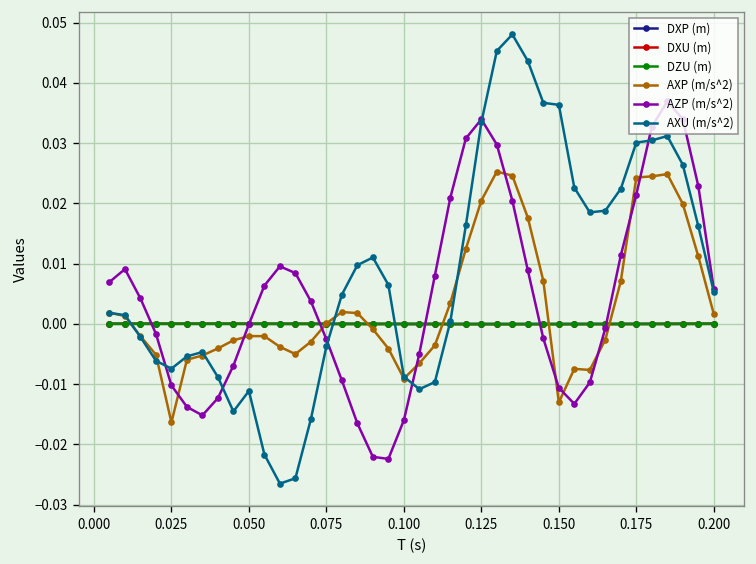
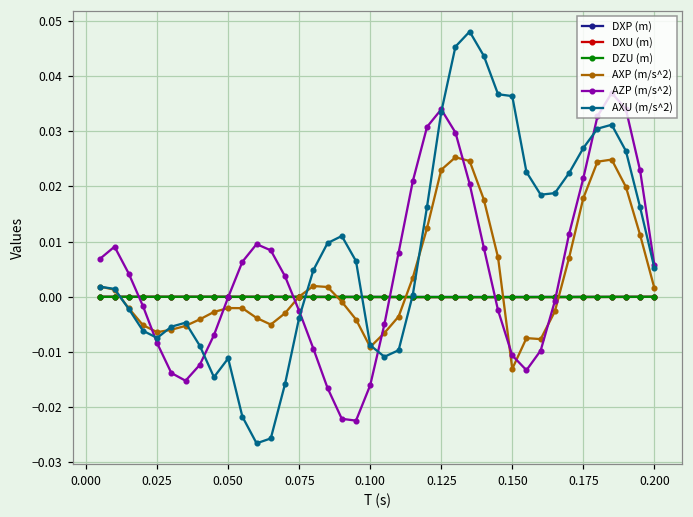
AXP (m/s^2), 0.025: -0.016 -> -0.006
AZP (m/s^2), 0.025: -0.010 -> -0.008
AXP (m/s^2), 0.125: 0.020 -> 0.023
AXP (m/s^2), 0.175: 0.024 -> 0.018
AXU (m/s^2), 0.175: 0.030 -> 0.027
